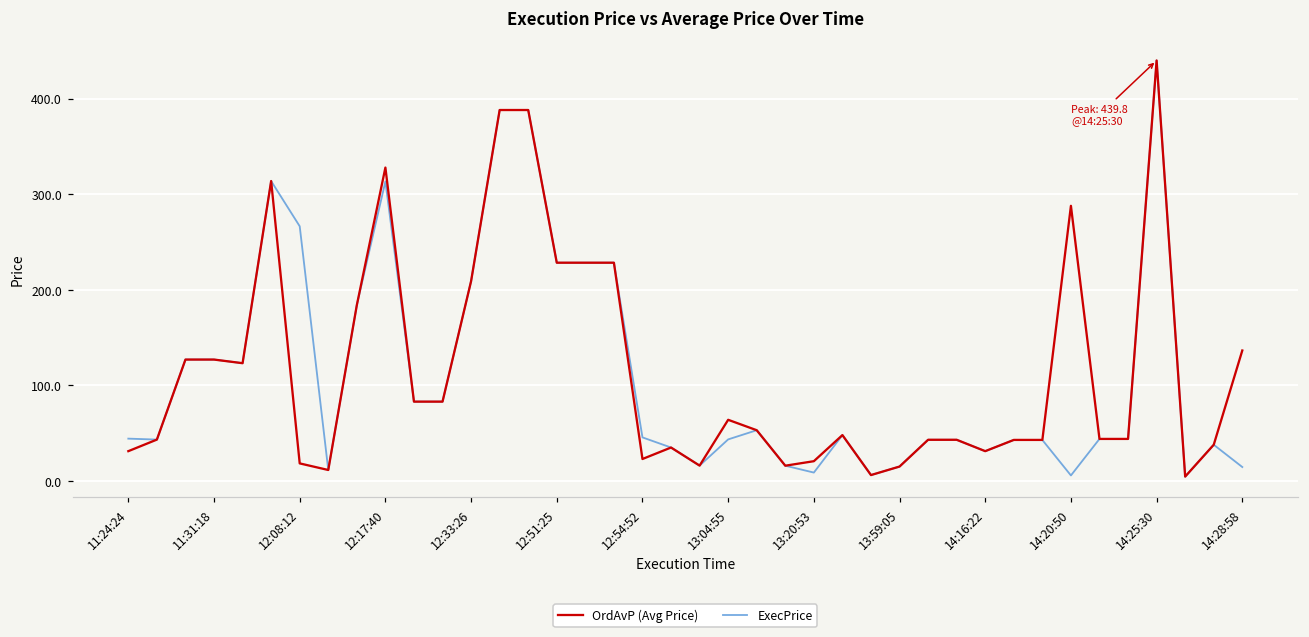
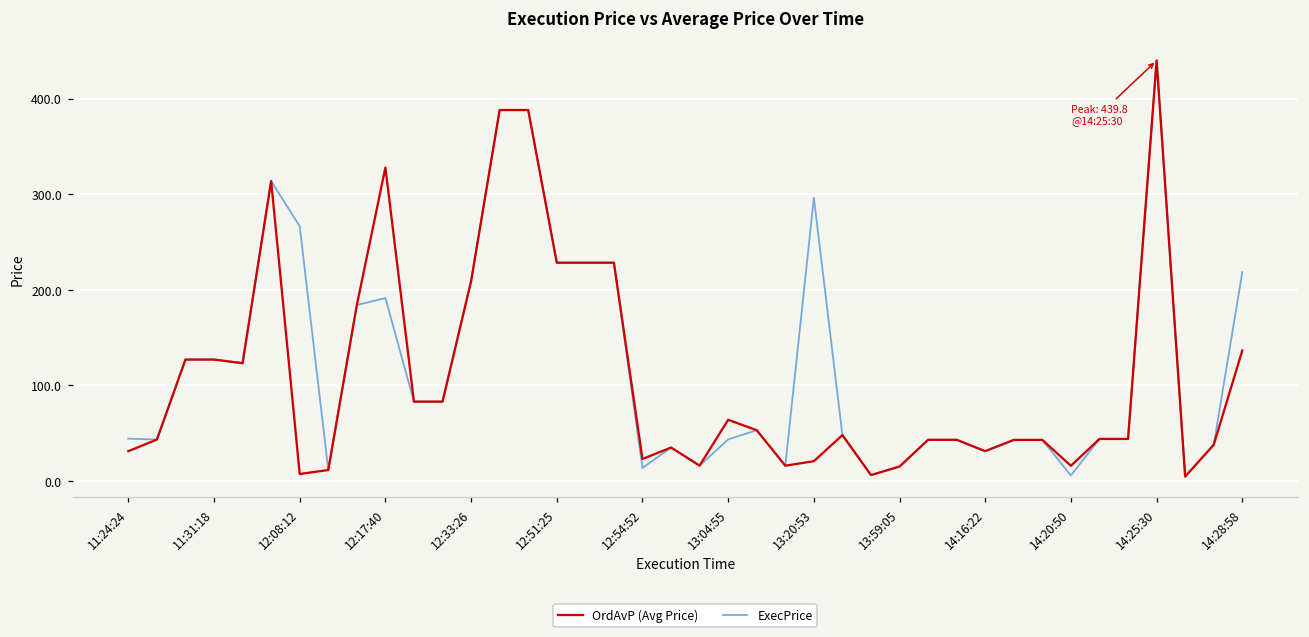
OrdAvP (Avg Price), 12:08:12: 20 -> 10
ExecPrice, 12:17:40: 310 -> 190
ExecPrice, 12:54:52: 50 -> 10
ExecPrice, 13:20:53: 10 -> 300
OrdAvP (Avg Price), 14:20:50: 290 -> 20
ExecPrice, 14:28:58: 10 -> 220
